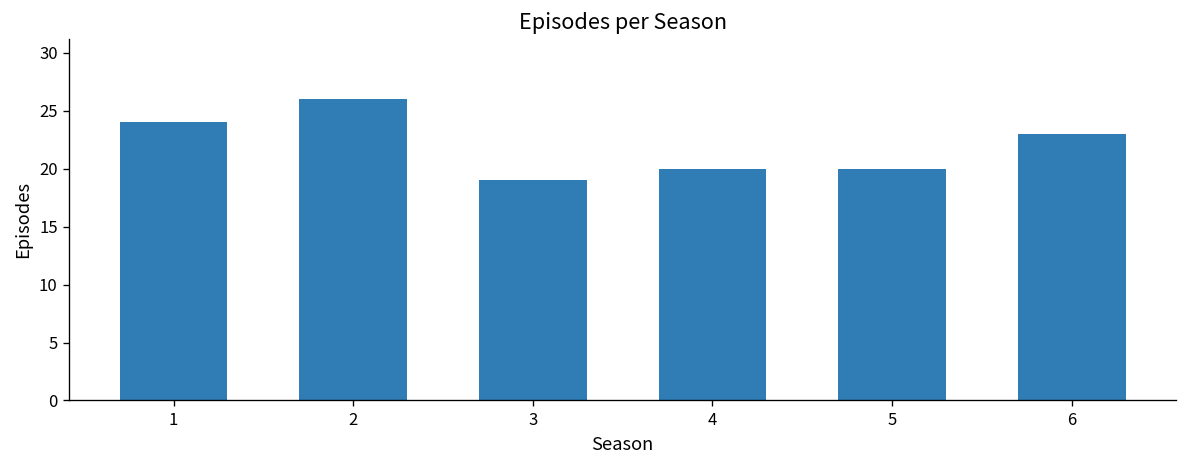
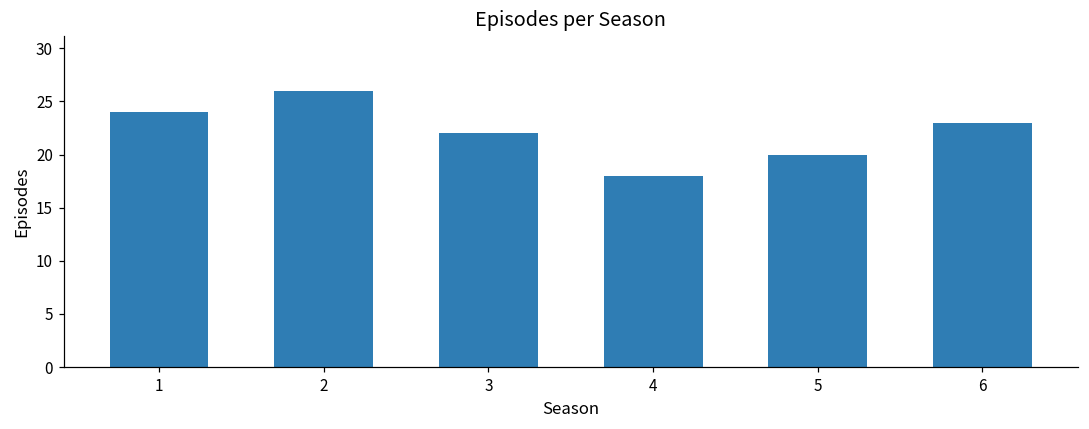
3: 19 -> 22
4: 20 -> 18
